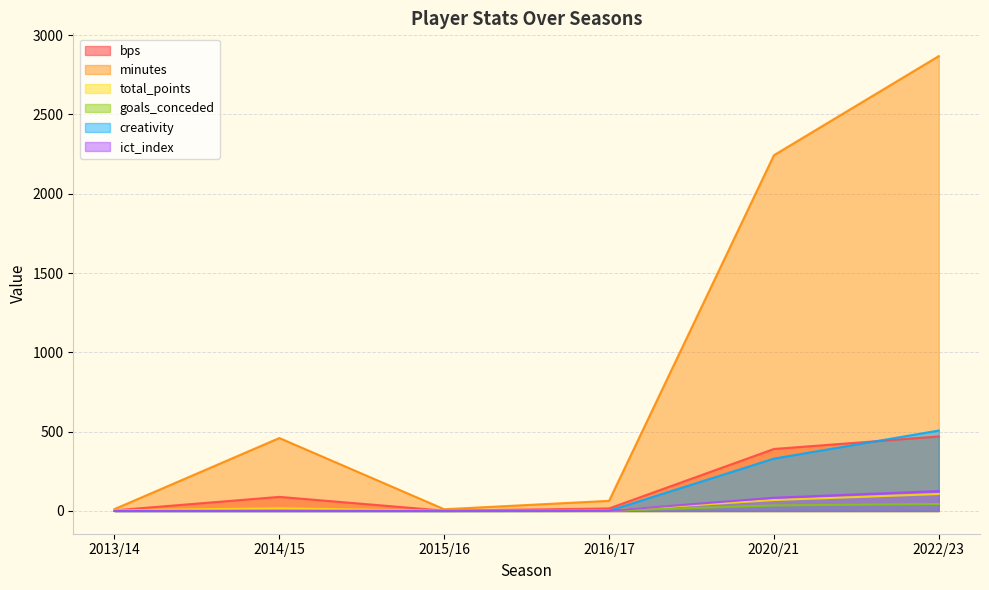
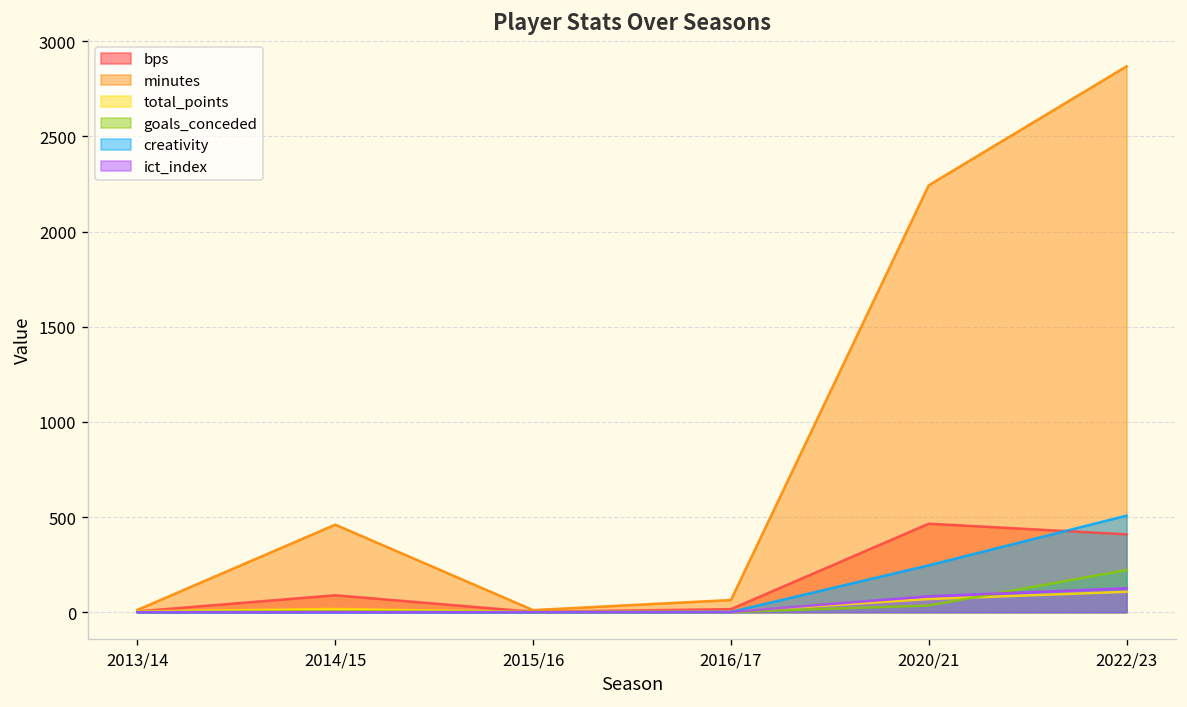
bps, 2020/21: 390 -> 470
creativity, 2020/21: 330 -> 250
bps, 2022/23: 470 -> 410
goals_conceded, 2022/23: 40 -> 220
